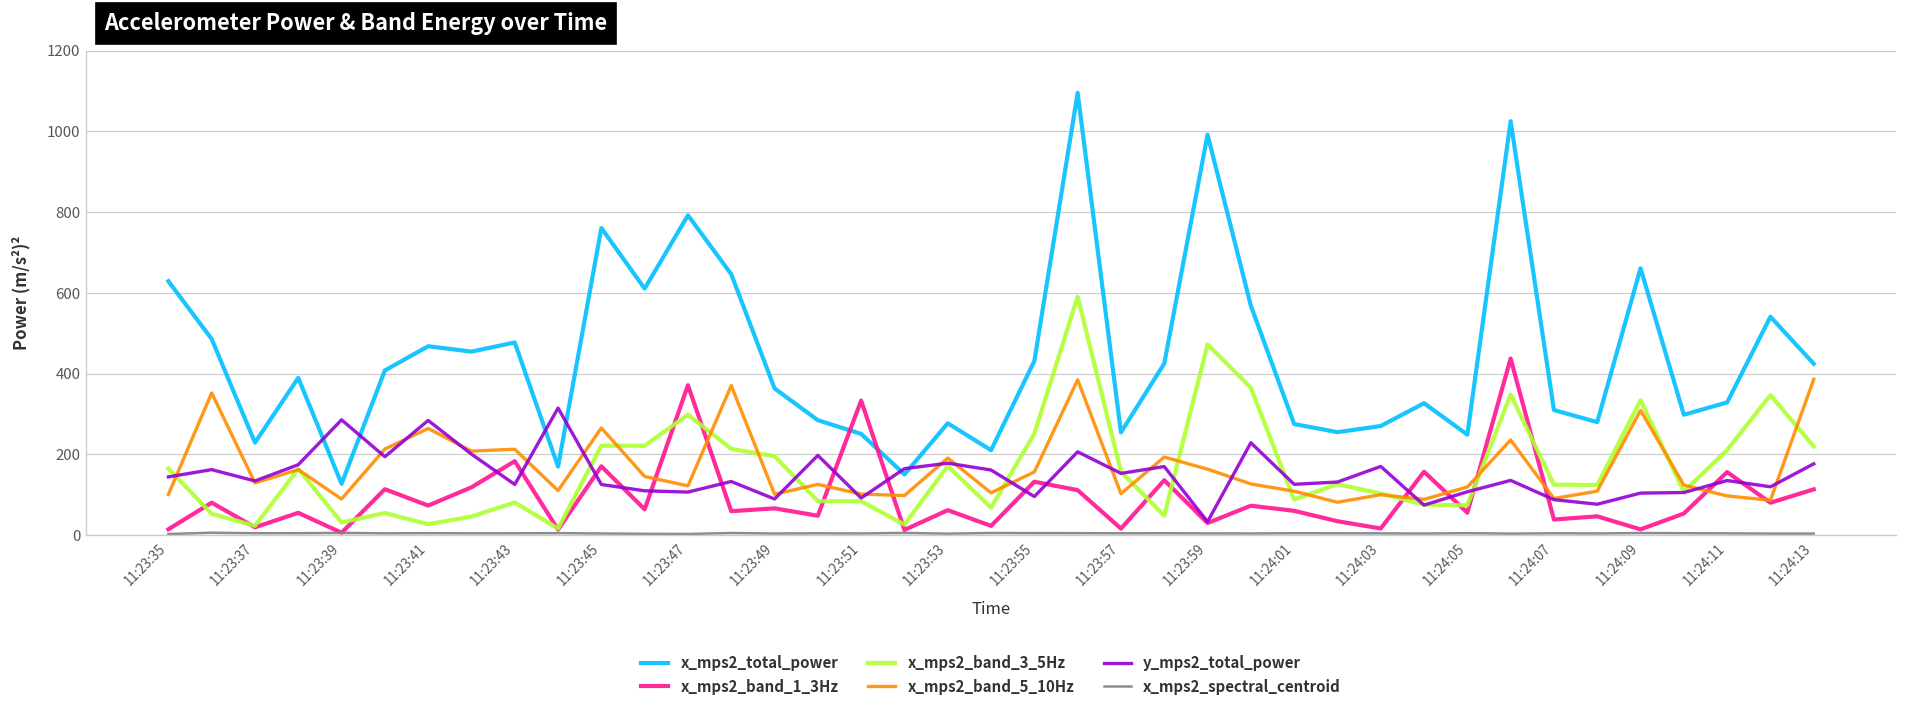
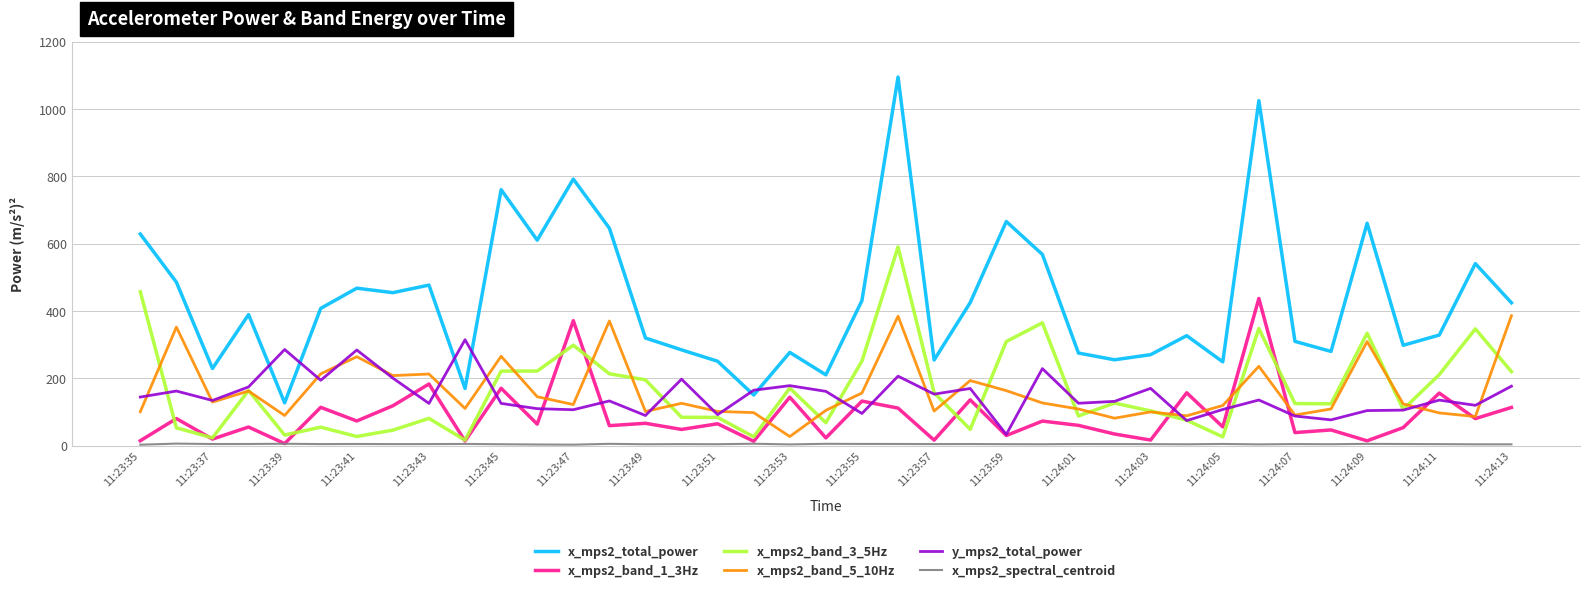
x_mps2_band_3_5Hz, 11:23:35: 170 -> 460
x_mps2_total_power, 11:23:49: 360 -> 320
x_mps2_band_1_3Hz, 11:23:51: 330 -> 70
x_mps2_band_1_3Hz, 11:23:53: 60 -> 140
x_mps2_band_5_10Hz, 11:23:53: 190 -> 30
x_mps2_total_power, 11:23:59: 990 -> 670
x_mps2_band_3_5Hz, 11:23:59: 470 -> 310
x_mps2_band_3_5Hz, 11:24:05: 70 -> 30
